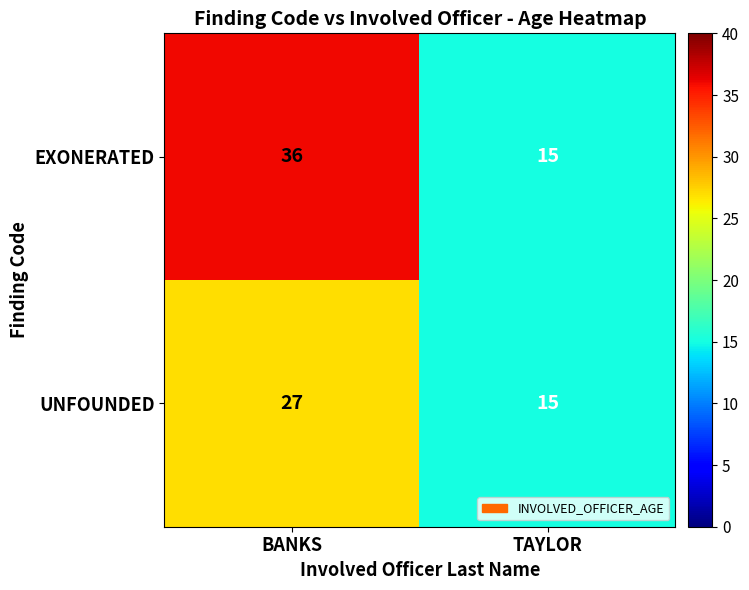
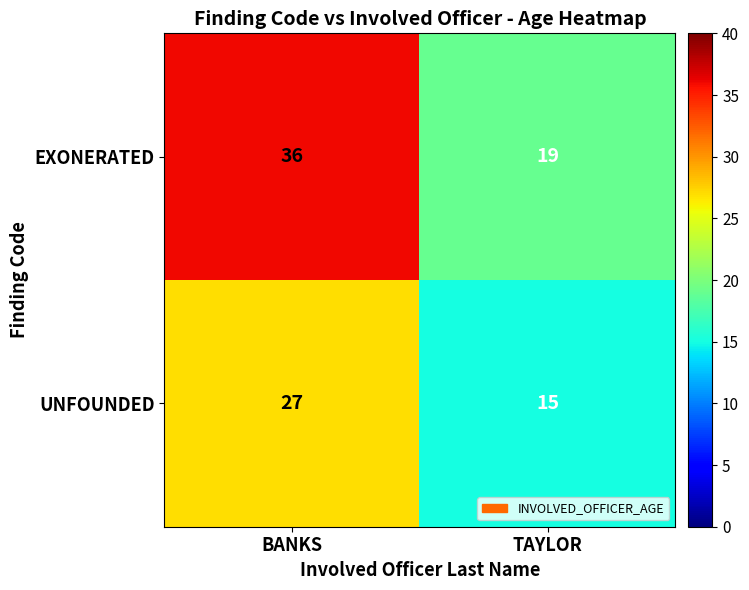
EXONERATED, TAYLOR: 15 -> 19
